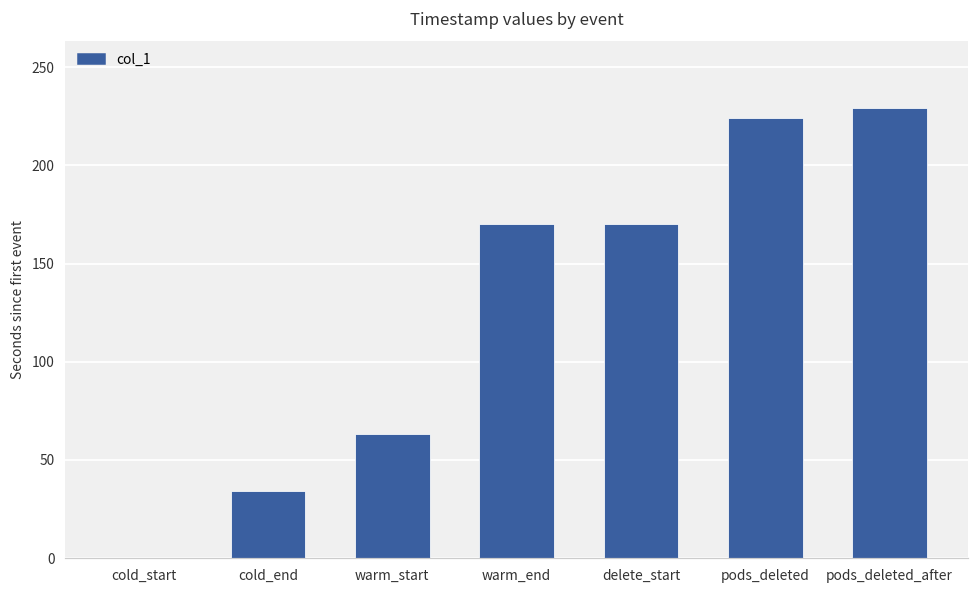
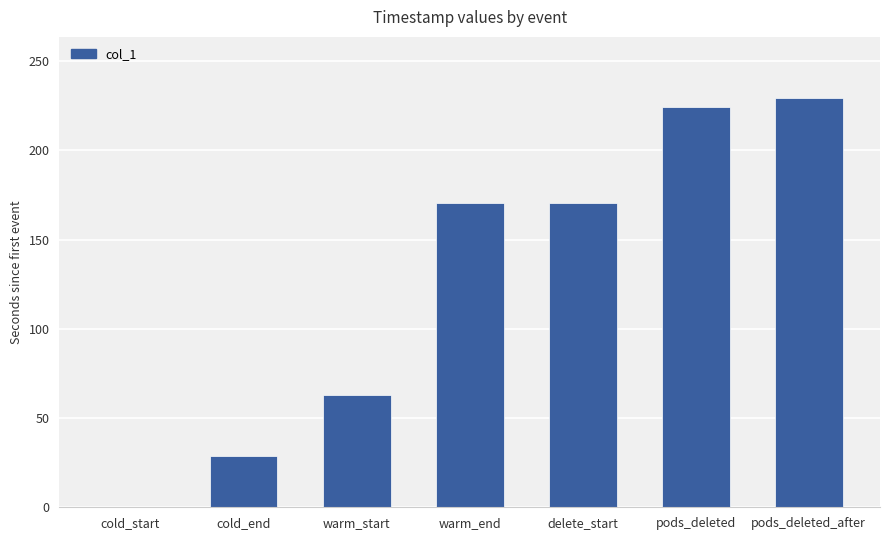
cold_end: 34 -> 29
